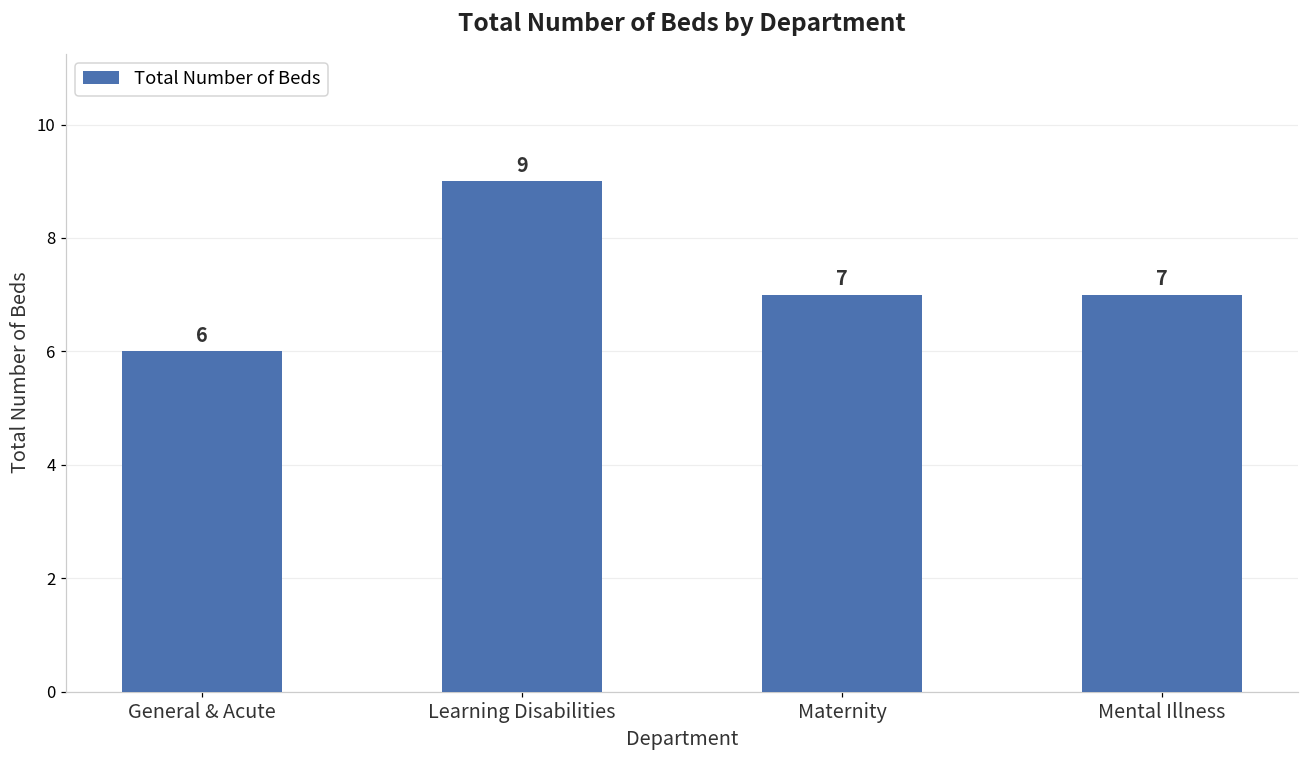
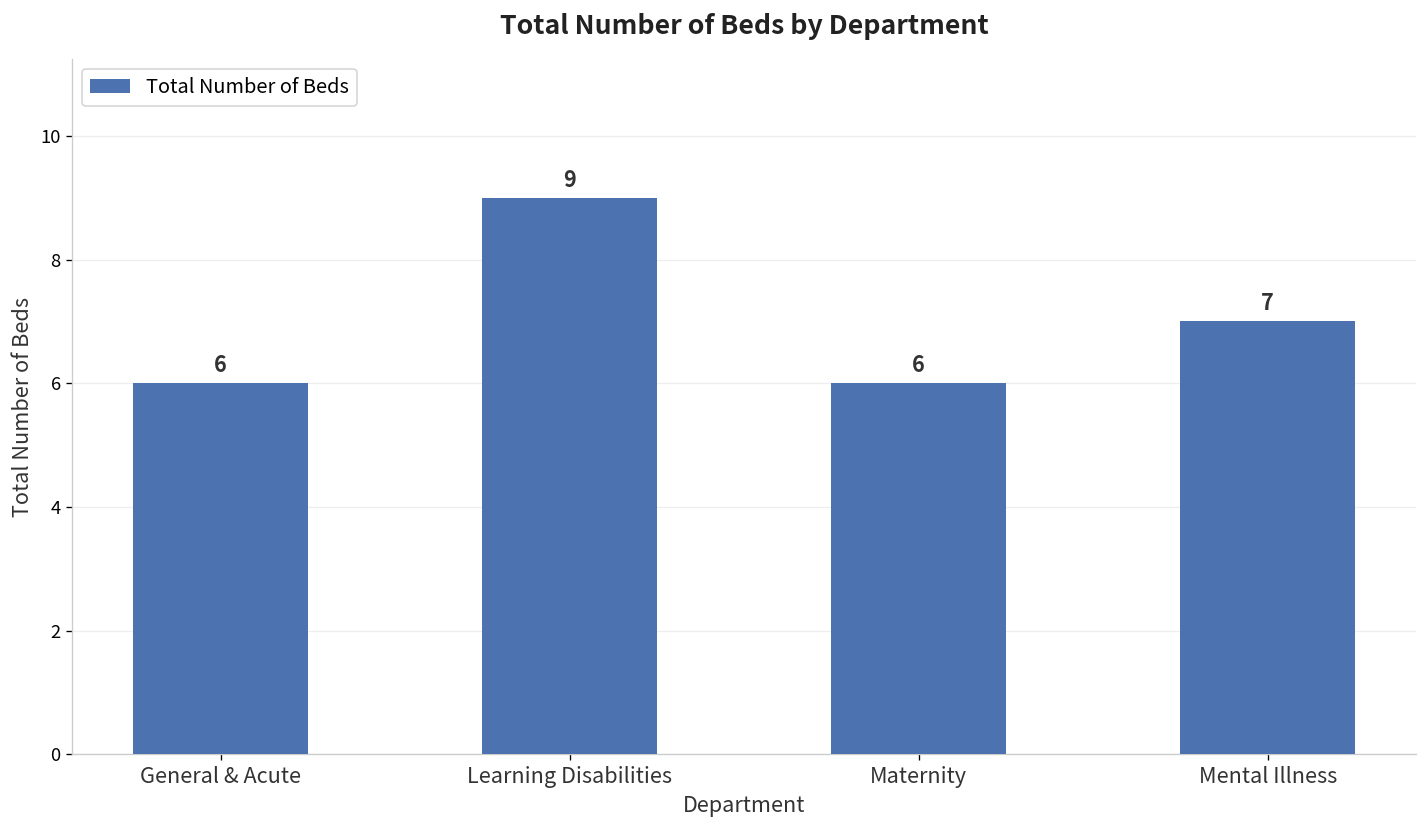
Maternity: 7 -> 6
